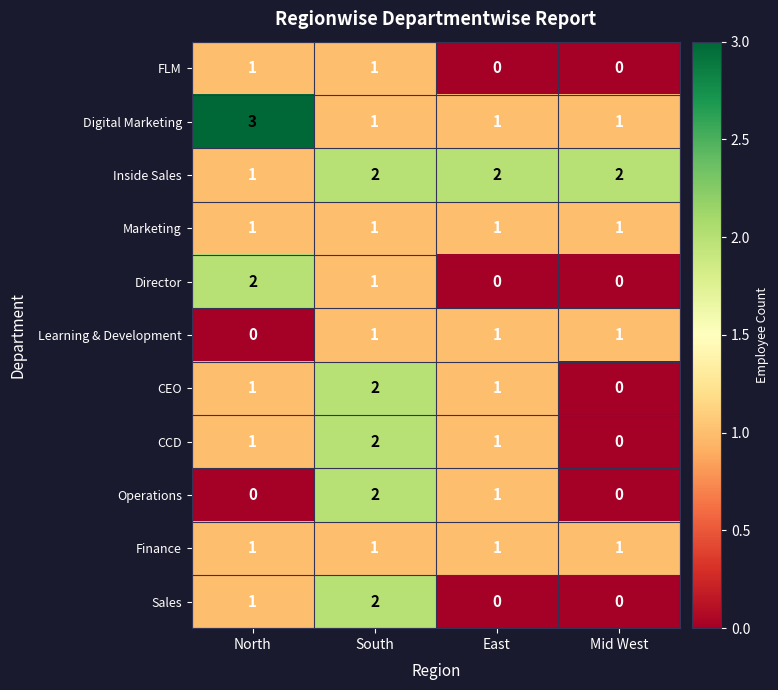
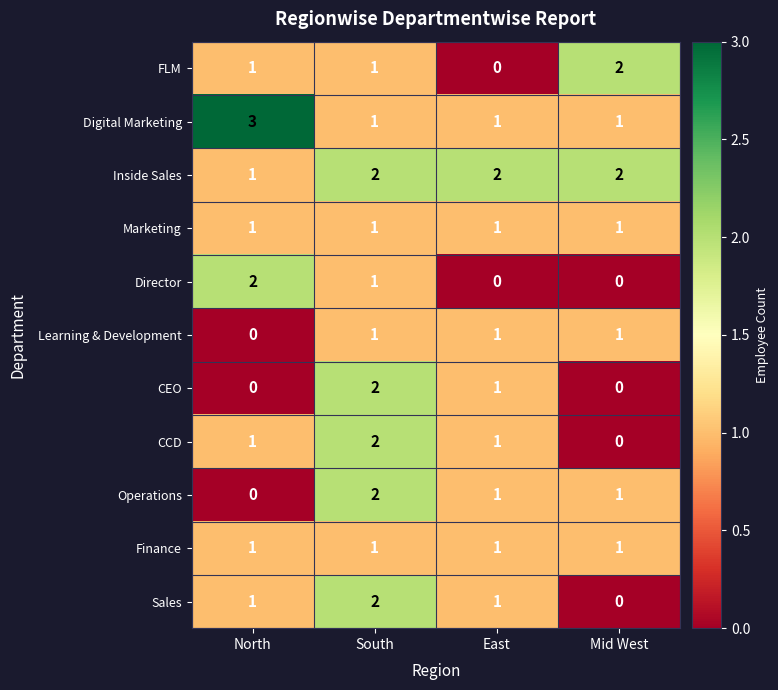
FLM, Mid West: 0 -> 2
CEO, North: 1 -> 0
Operations, Mid West: 0 -> 1
Sales, East: 0 -> 1
